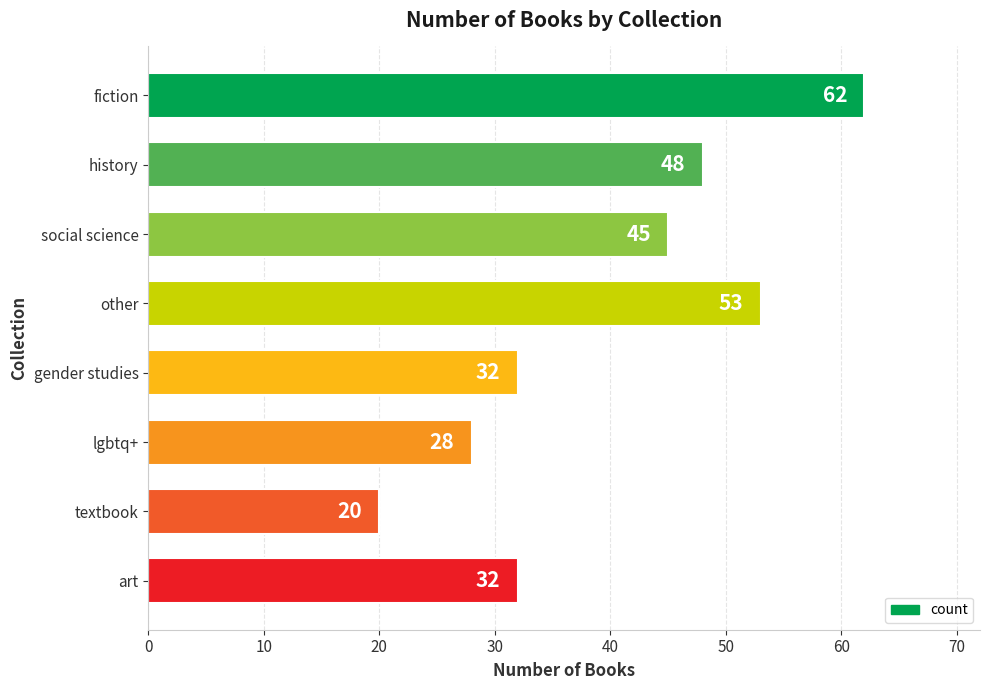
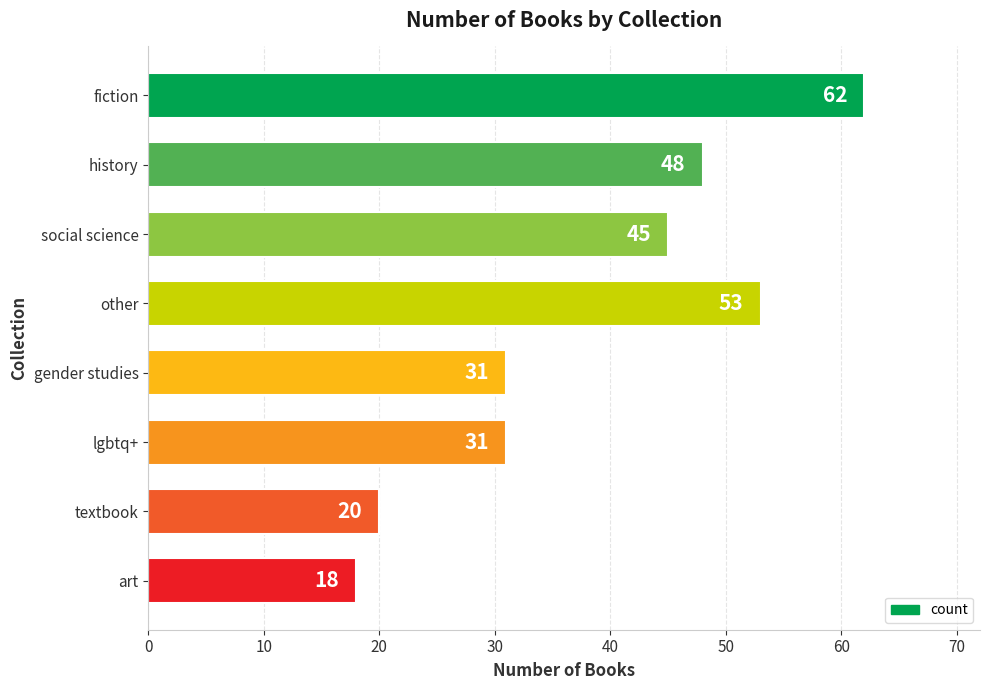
gender studies: 32 -> 31
lgbtq+: 28 -> 31
art: 32 -> 18
